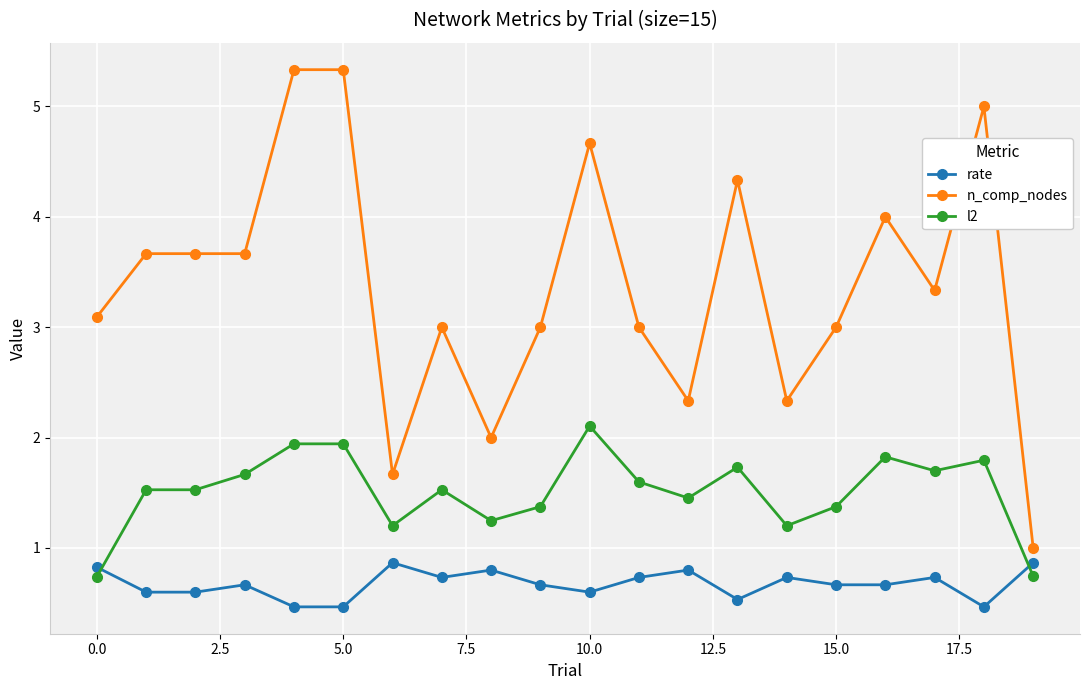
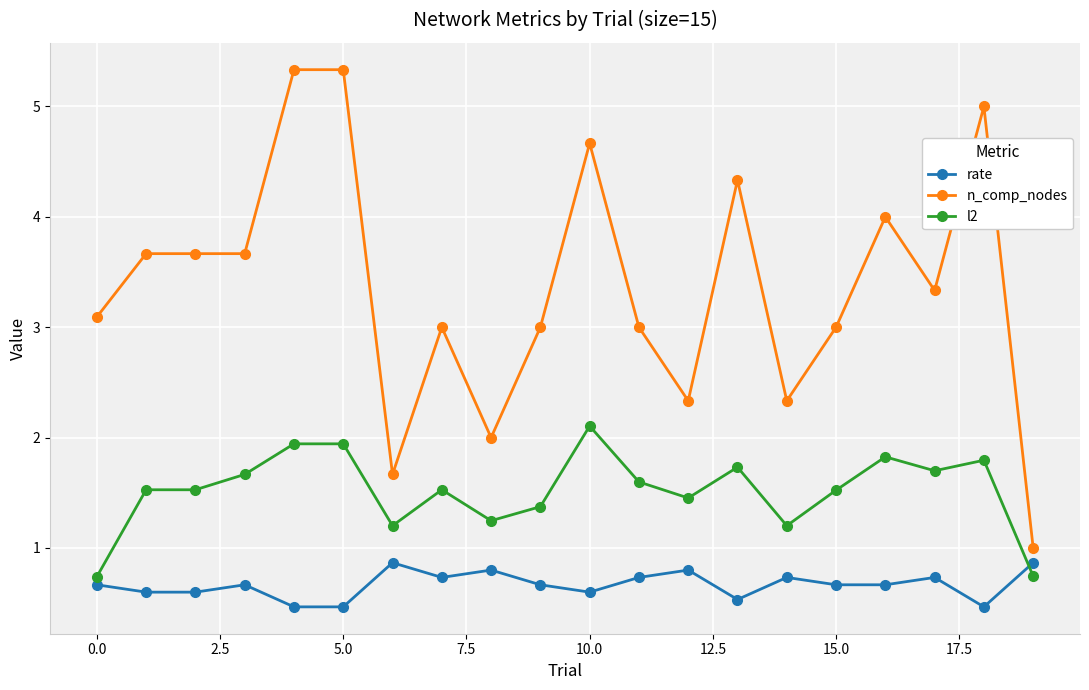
rate, 0.0: 0.83 -> 0.67
l2, 15.0: 1.37 -> 1.52
